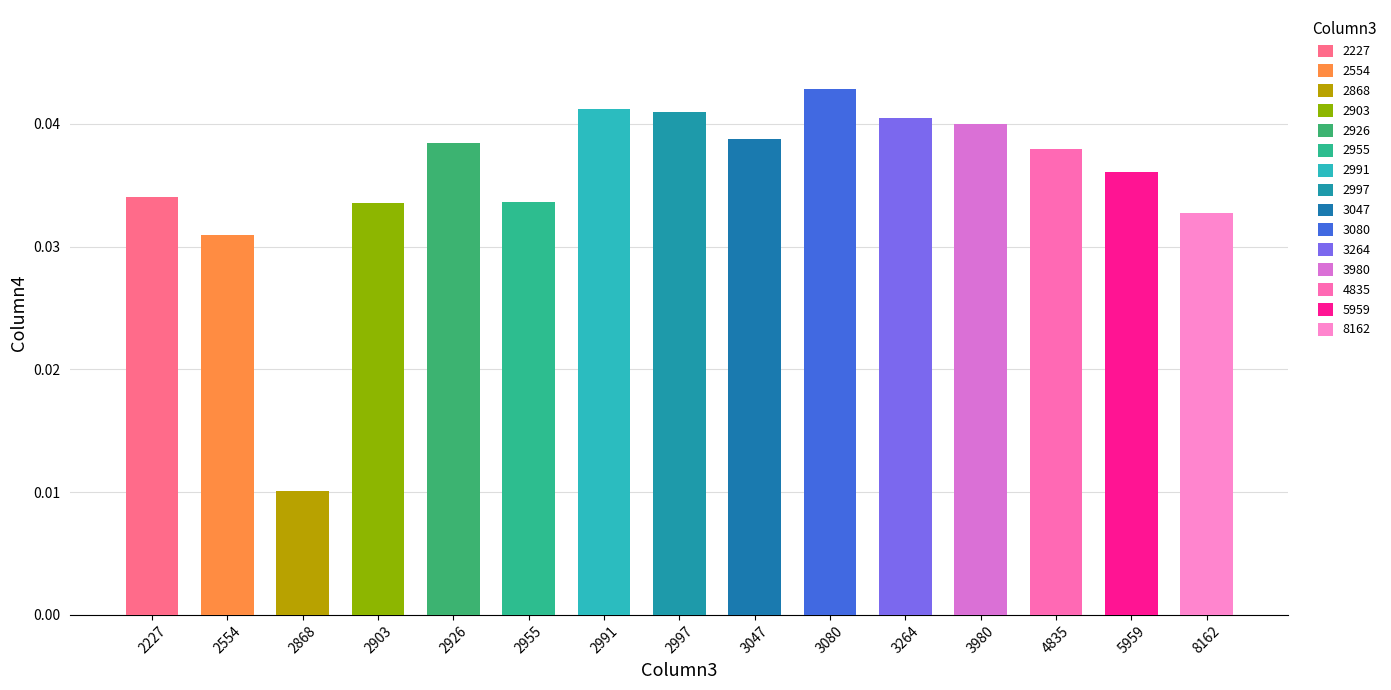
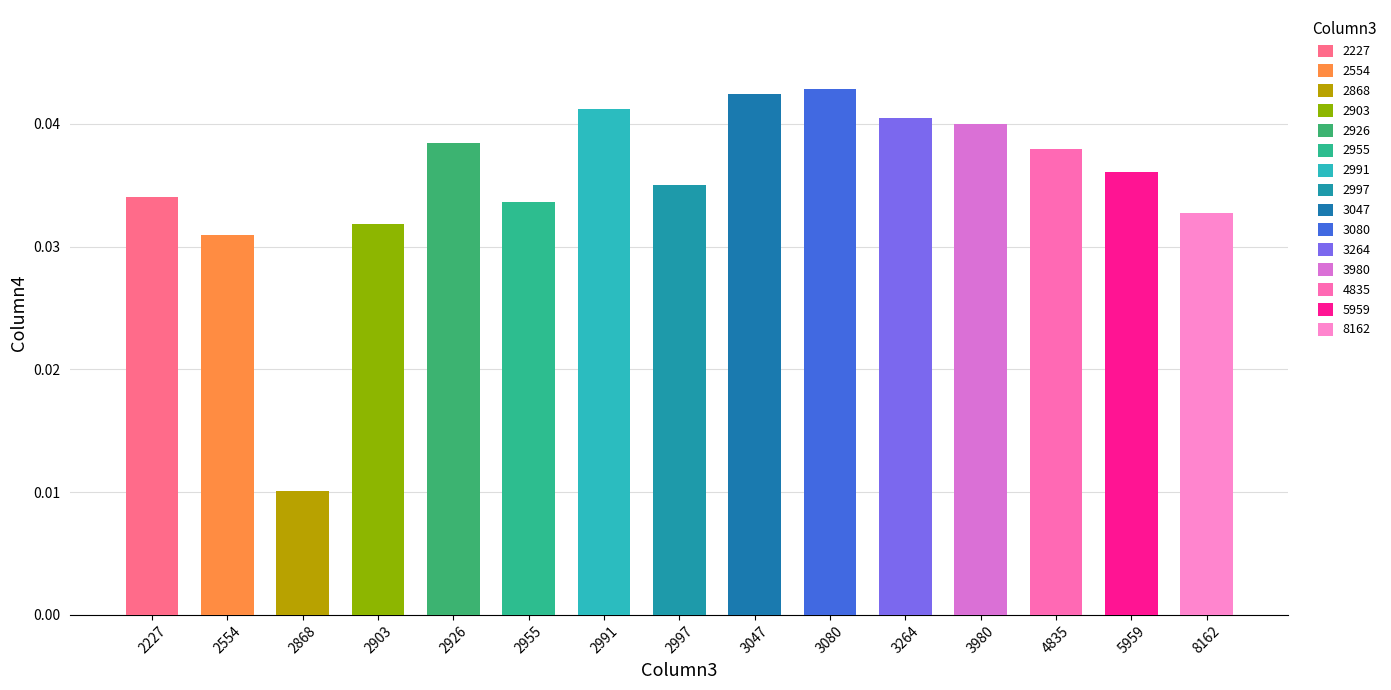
2903: 0.0335 -> 0.0318
2997: 0.041 -> 0.035
3047: 0.0388 -> 0.0425
